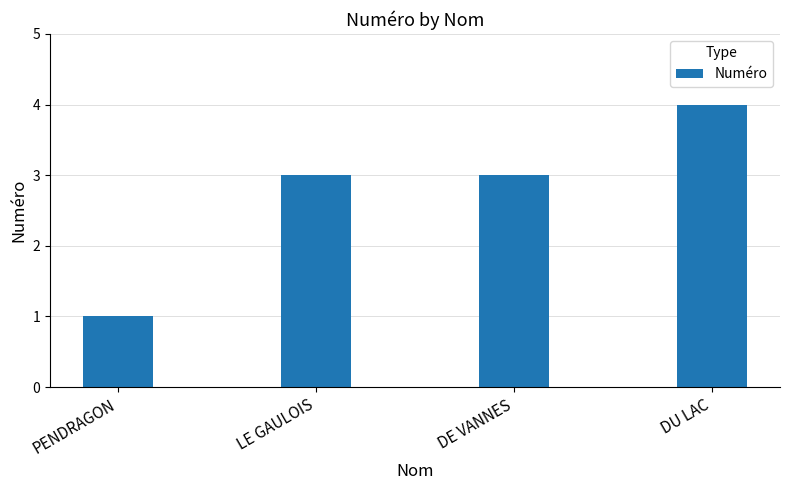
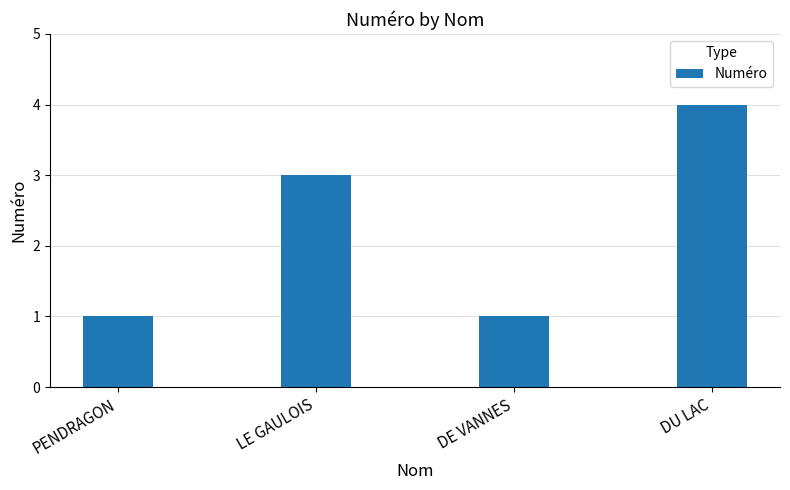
DE VANNES: 3 -> 1
